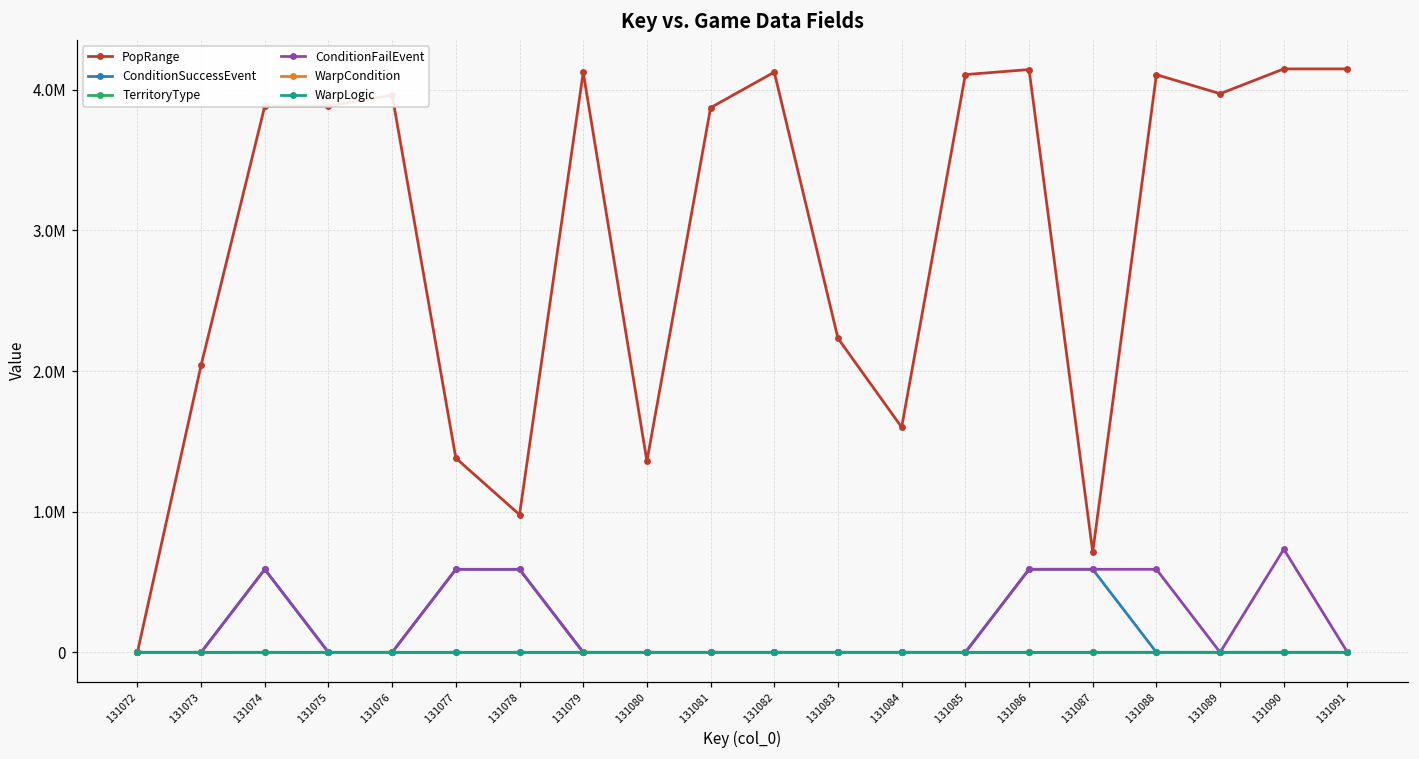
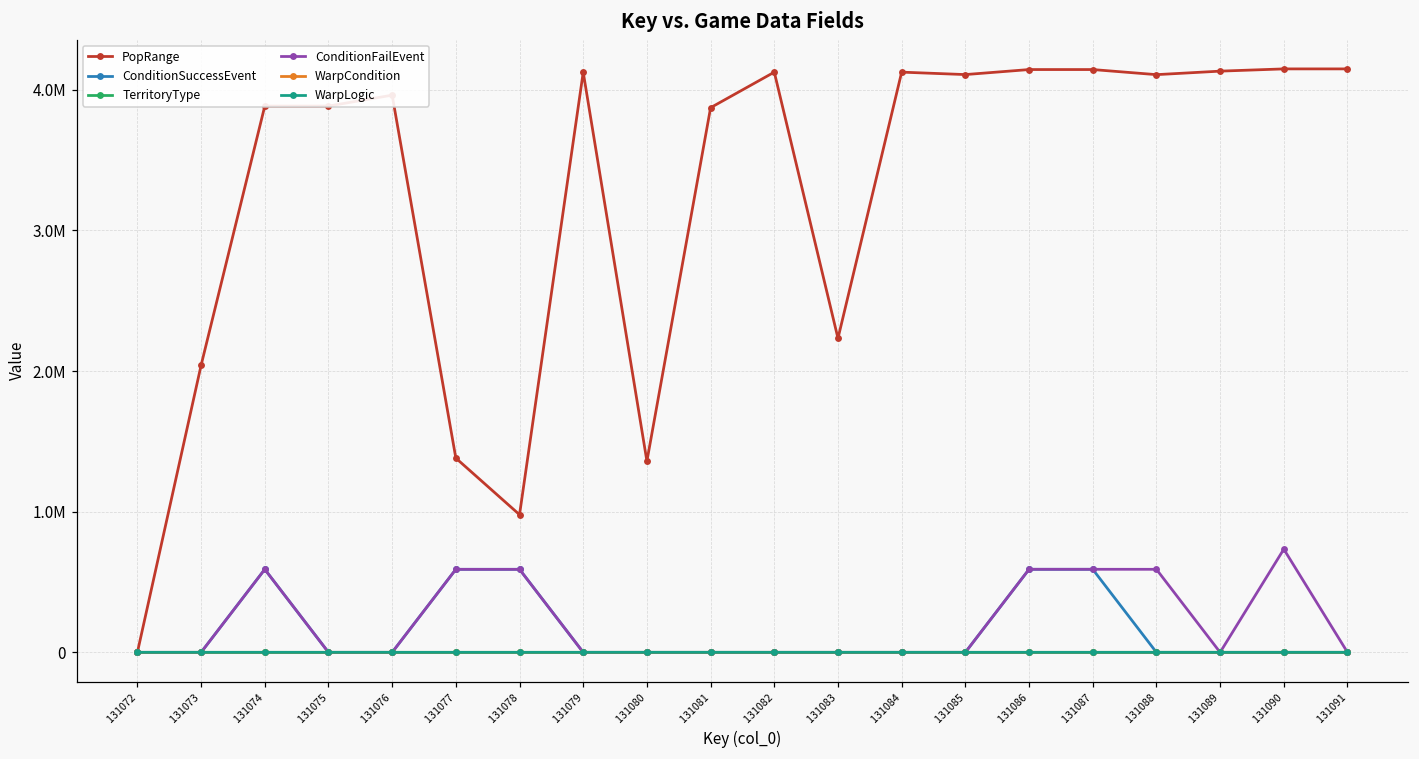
PopRange, 131084: 1600000 -> 4130000
PopRange, 131087: 710000 -> 4140000
PopRange, 131089: 3970000 -> 4130000
